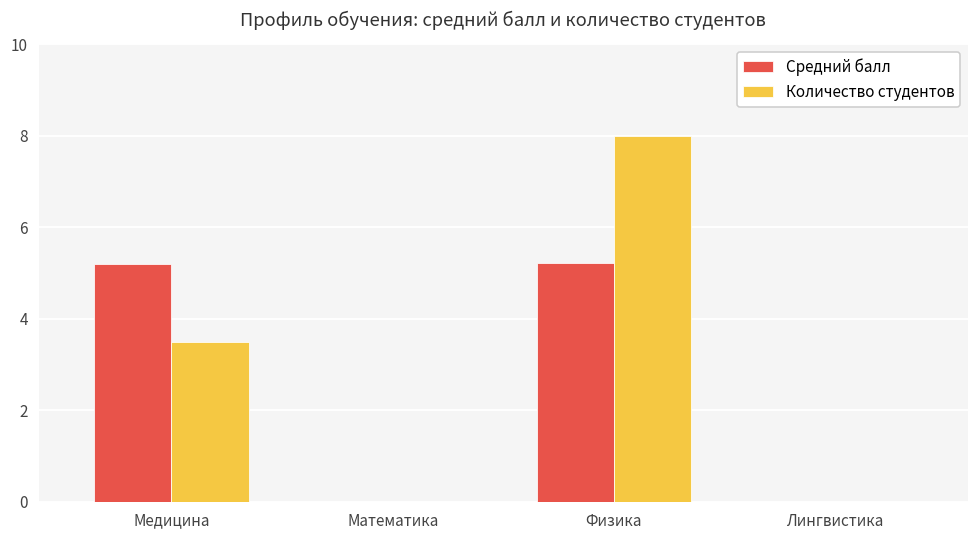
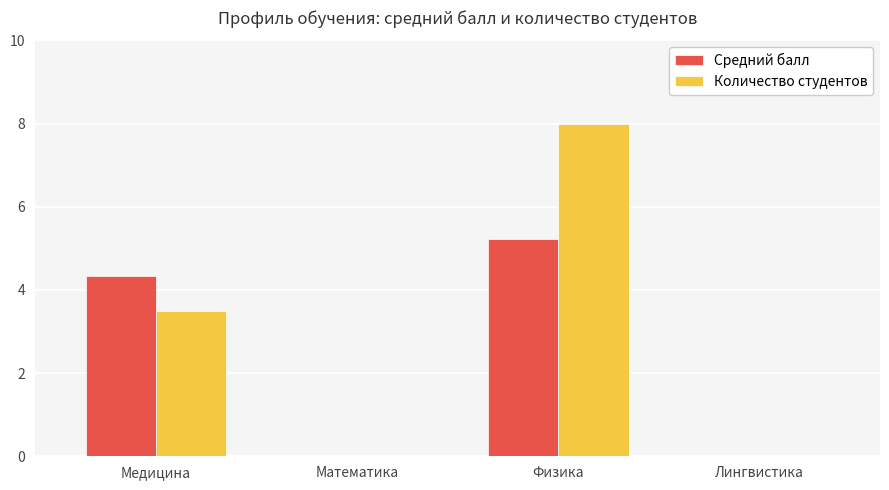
Средний балл, Медицина: 5.2 -> 4.3
